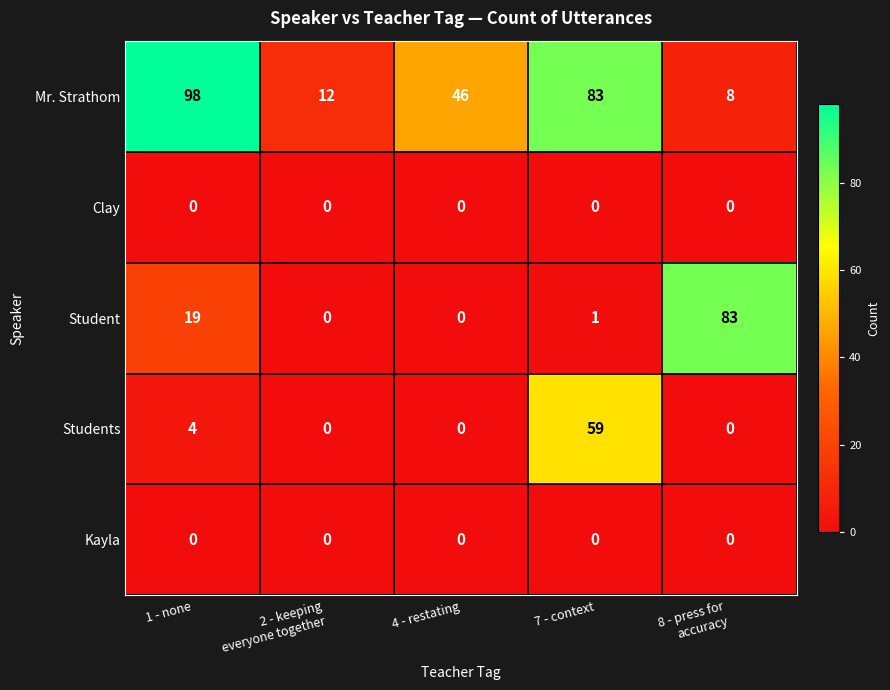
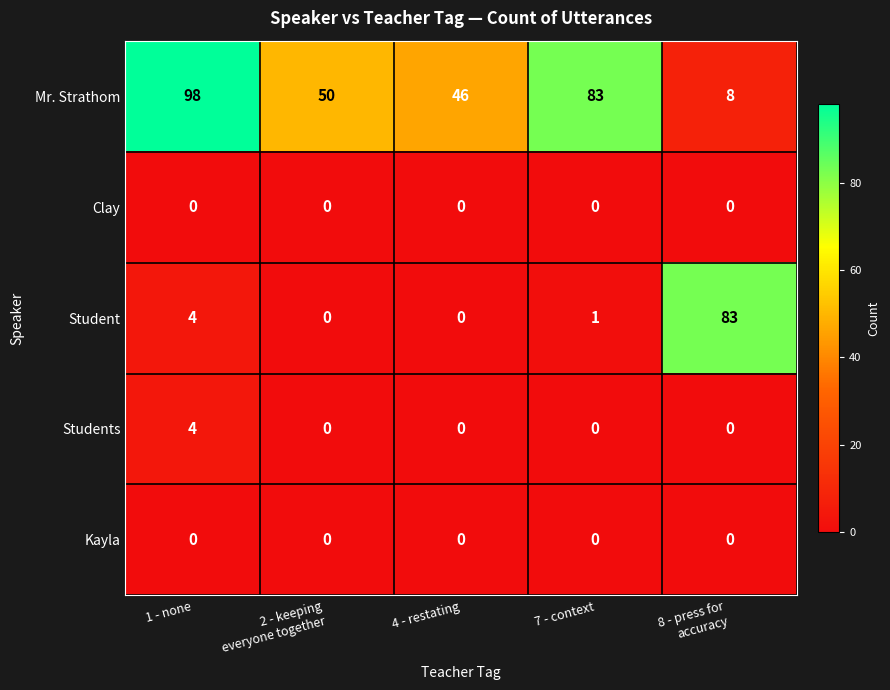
Mr. Strathom, 2 - keeping everyone together: 12 -> 50
Student, 1 - none: 19 -> 4
Students, 7 - context: 59 -> 0
